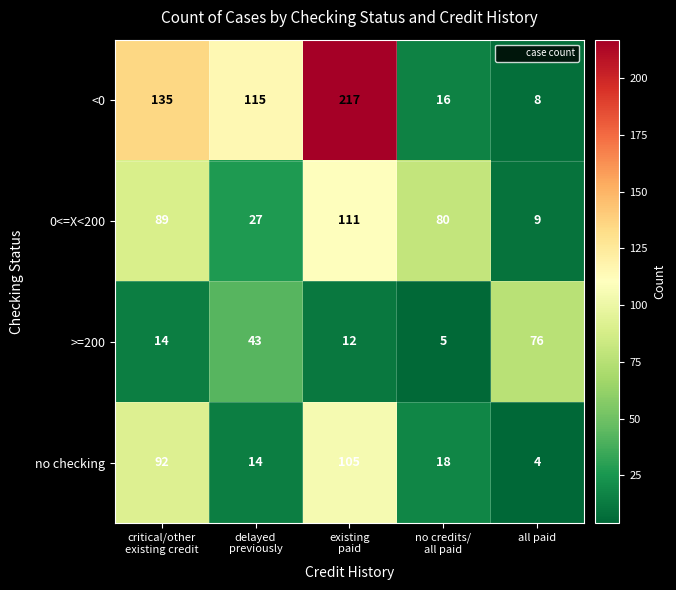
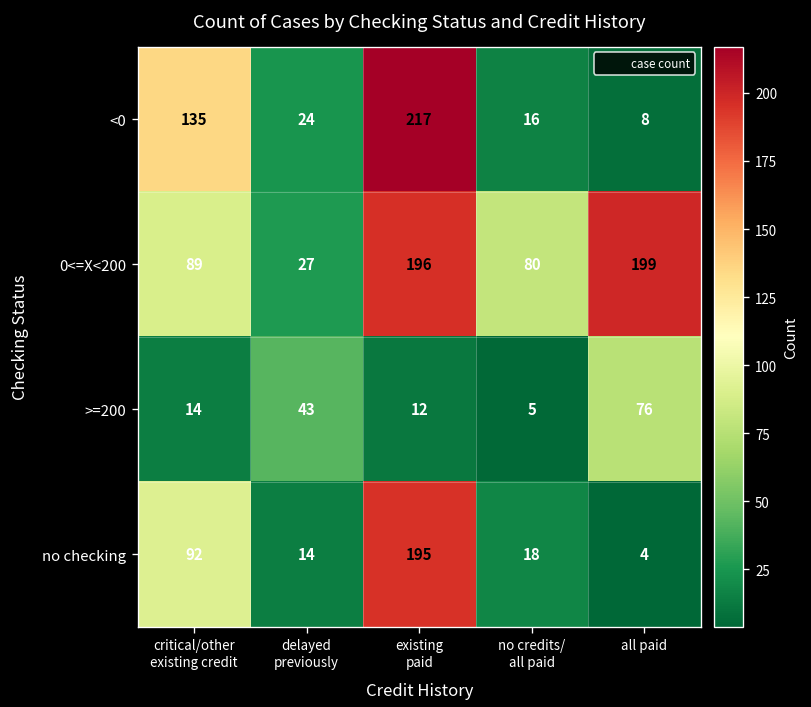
<0, delayed previously: 115 -> 24
0<=X<200, existing paid: 111 -> 196
0<=X<200, all paid: 9 -> 199
no checking, existing paid: 105 -> 195
